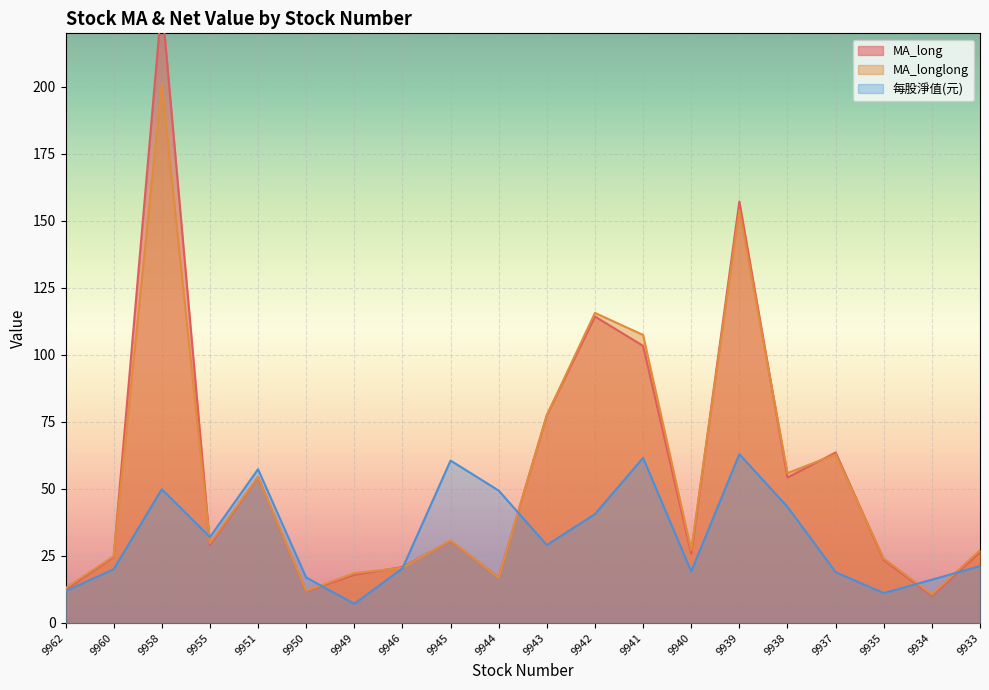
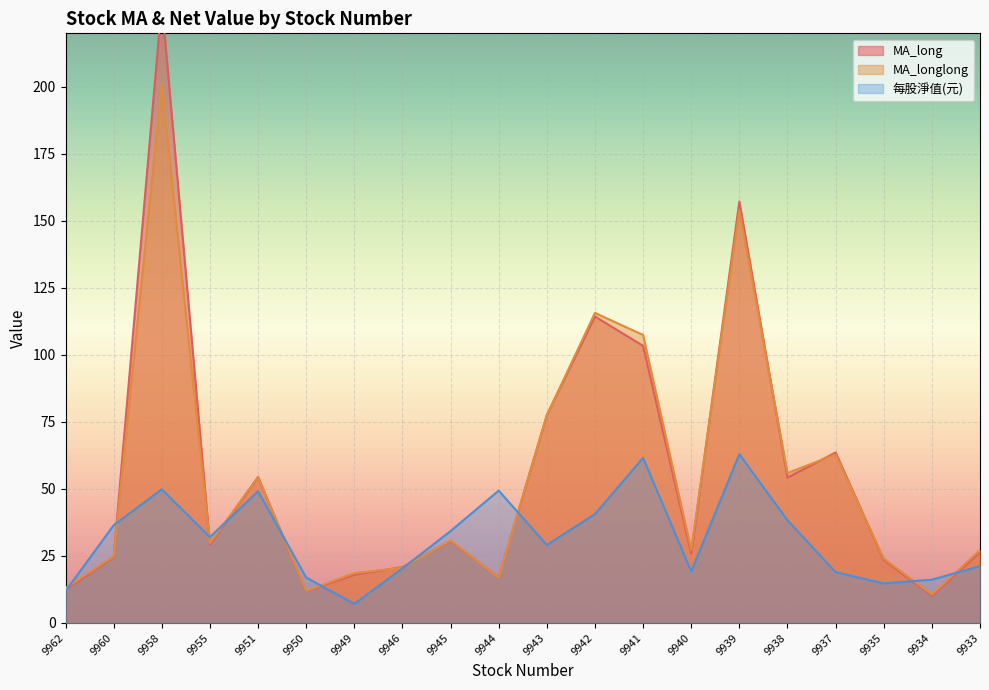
每股淨值(元), 9960: 20 -> 36
每股淨值(元), 9951: 57 -> 49
每股淨值(元), 9945: 61 -> 34
每股淨值(元), 9938: 43 -> 38
每股淨值(元), 9935: 11 -> 15
